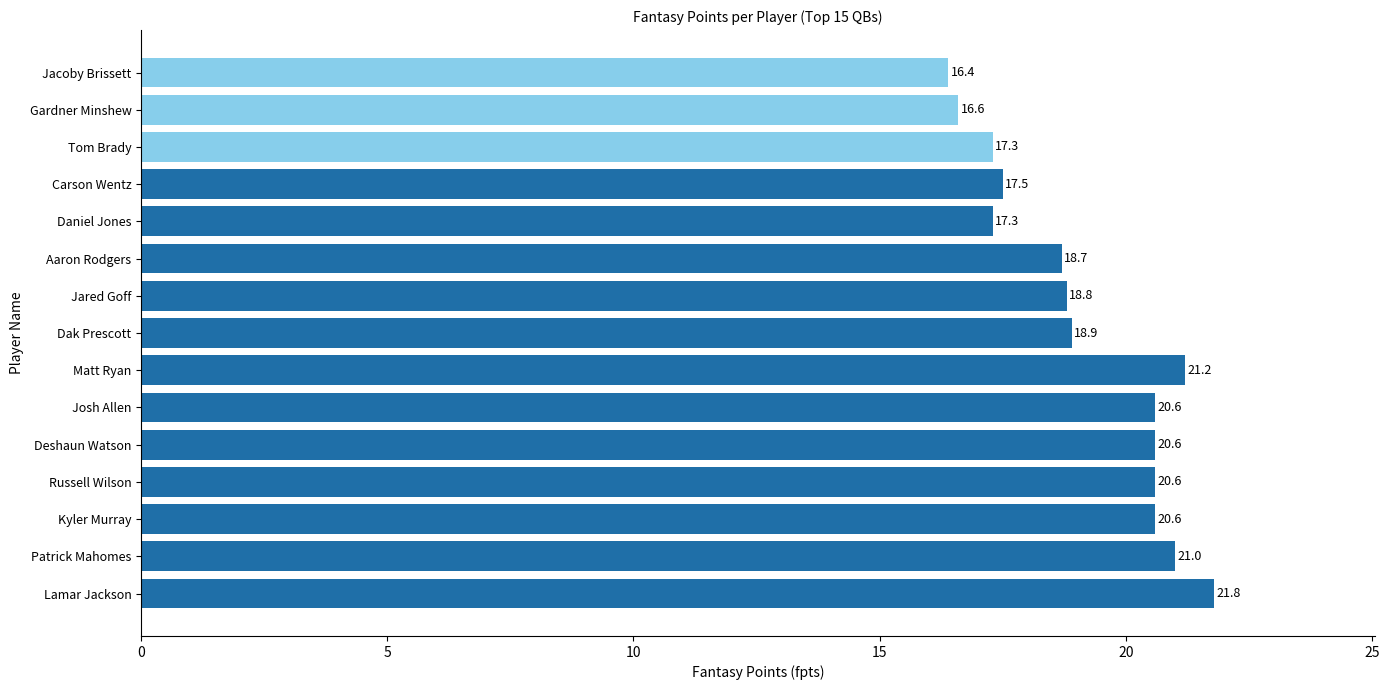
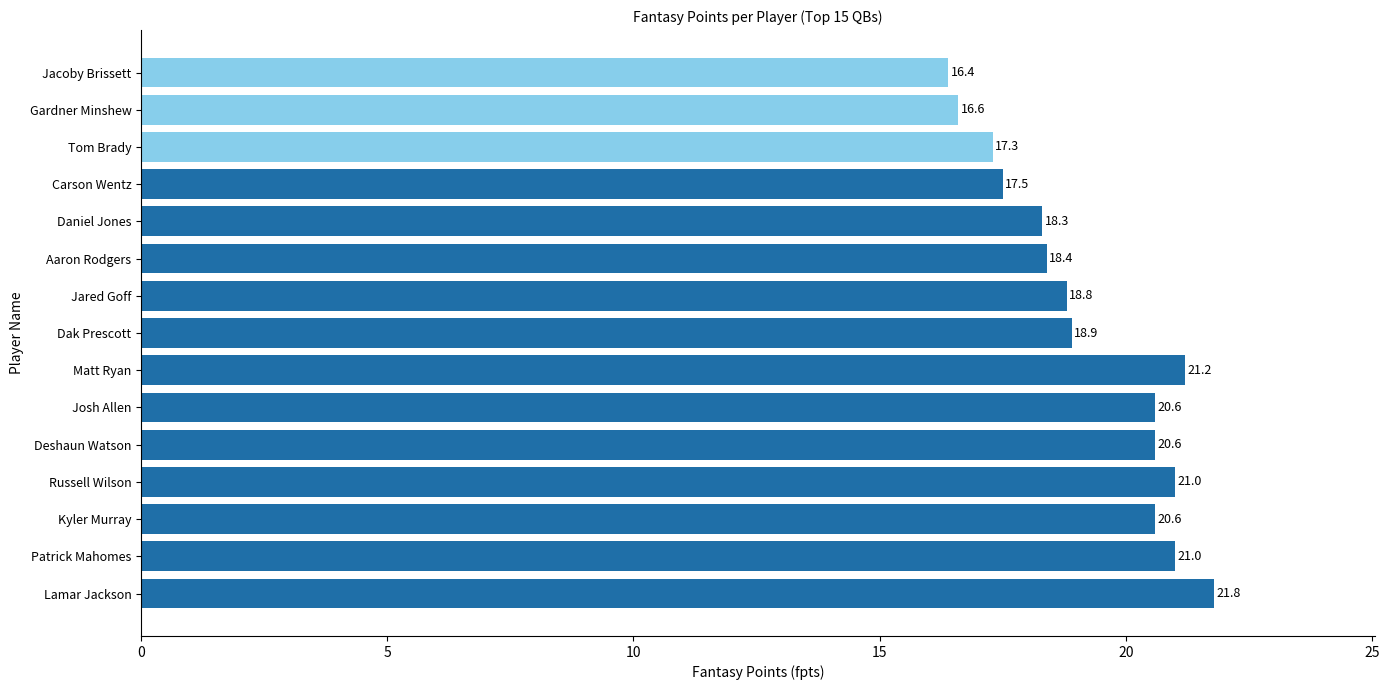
Daniel Jones: 17.3 -> 18.3
Aaron Rodgers: 18.7 -> 18.4
Russell Wilson: 20.6 -> 21.0
